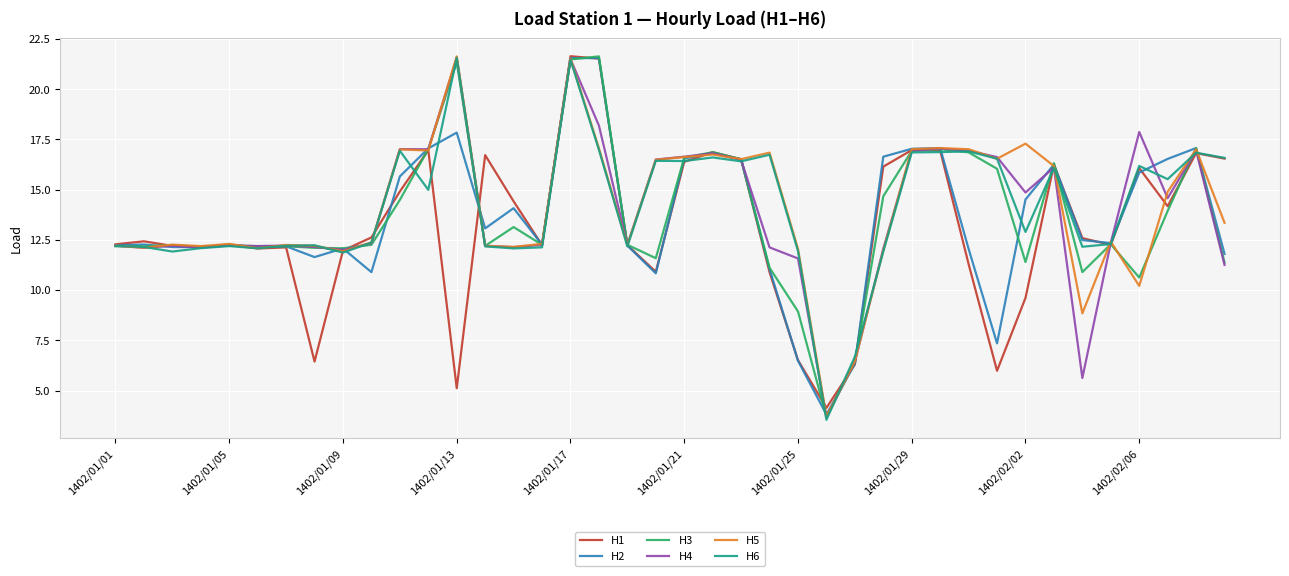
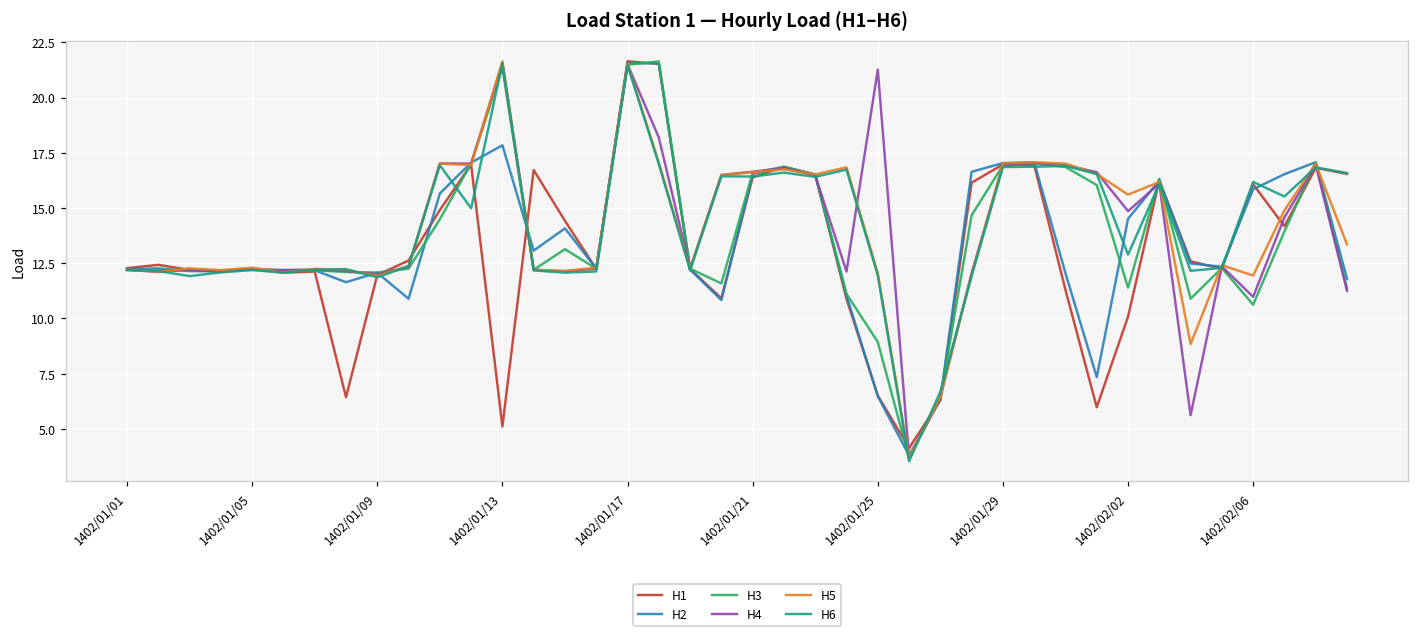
H4, 1402/01/25: 11.6 -> 21.3
H1, 1402/02/02: 9.6 -> 10.1
H5, 1402/02/02: 17.3 -> 15.6
H4, 1402/02/06: 17.9 -> 11.0
H5, 1402/02/06: 10.2 -> 11.9
